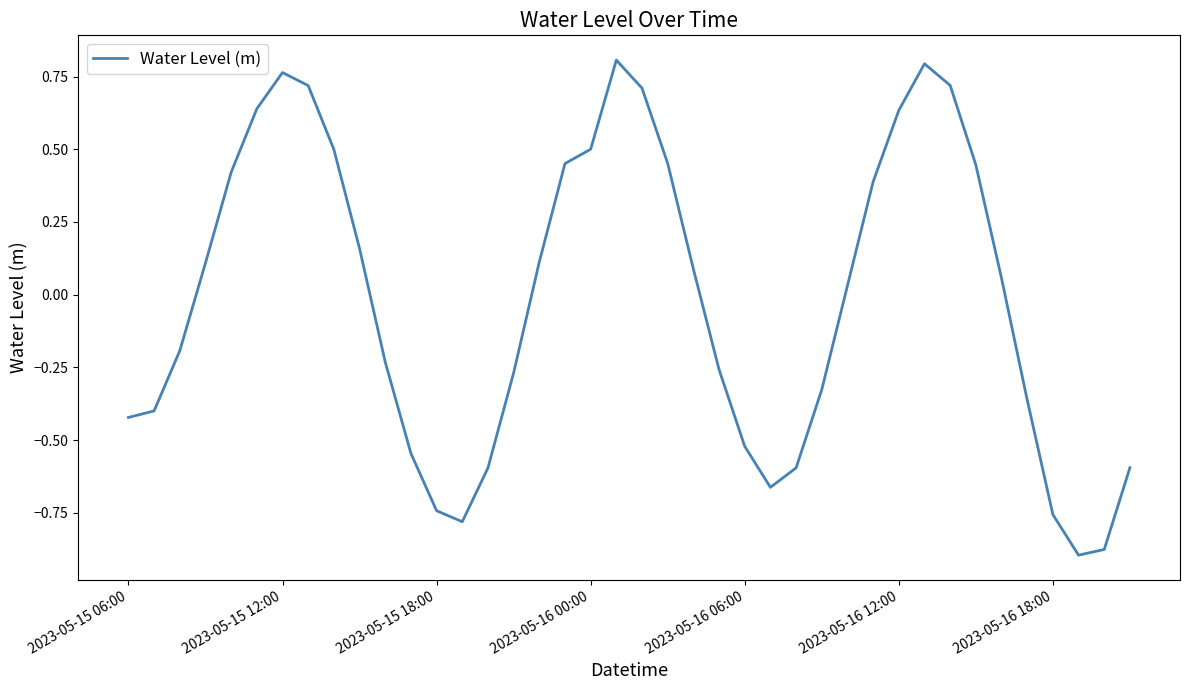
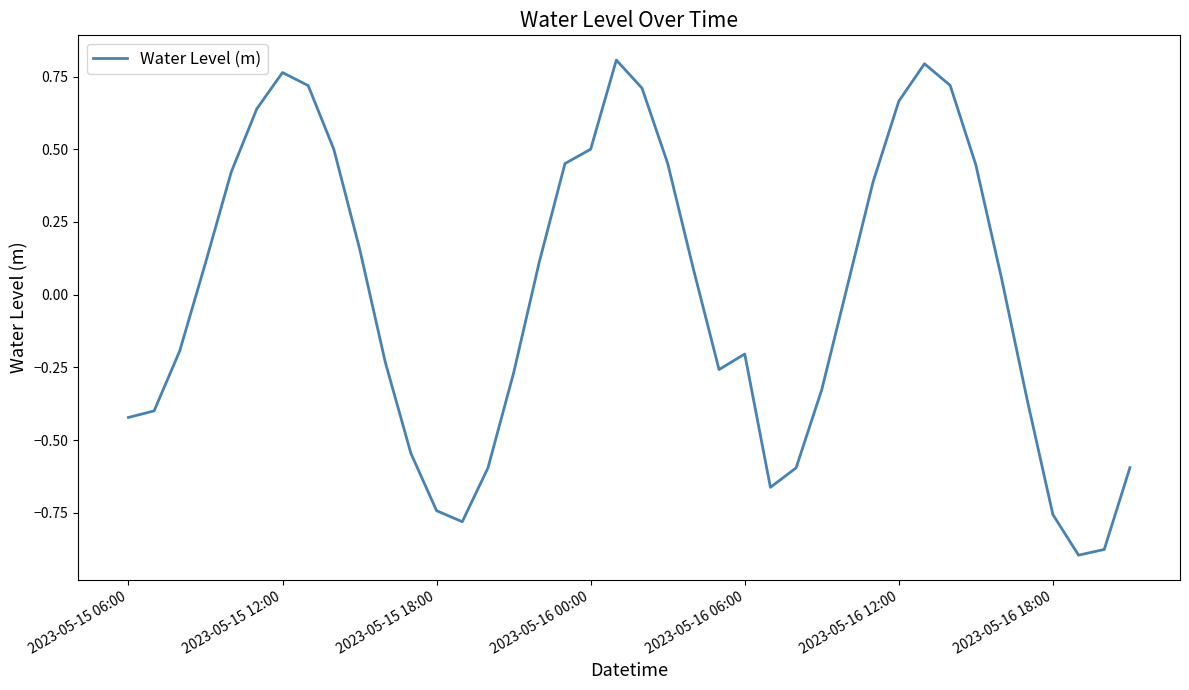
2023-05-16 06:00: -0.52 -> -0.20
2023-05-16 12:00: 0.63 -> 0.67
